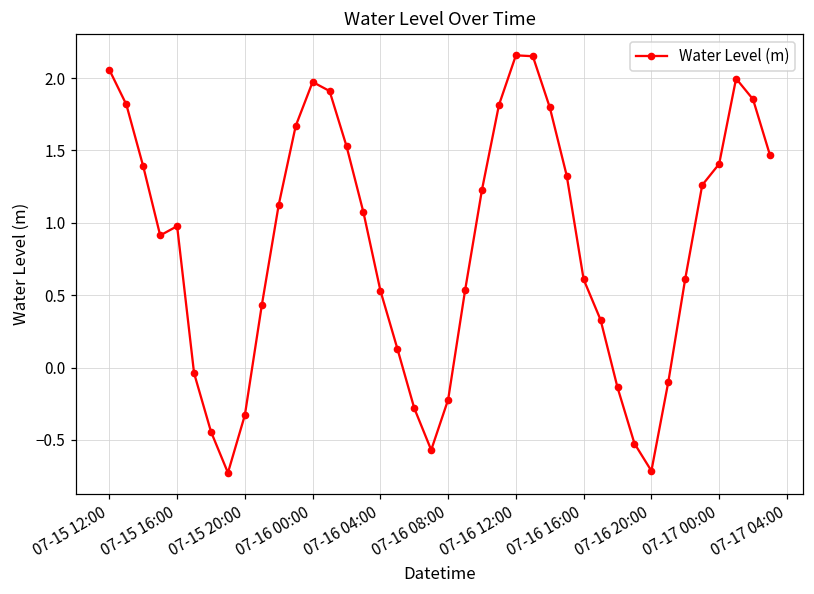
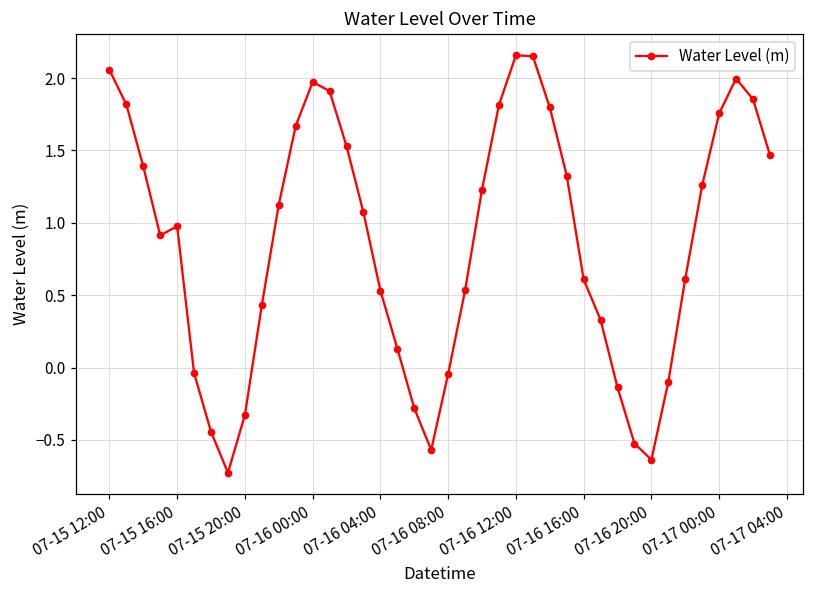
07-16 08:00: -0.22 -> -0.04
07-16 20:00: -0.71 -> -0.64
07-17 00:00: 1.41 -> 1.76
